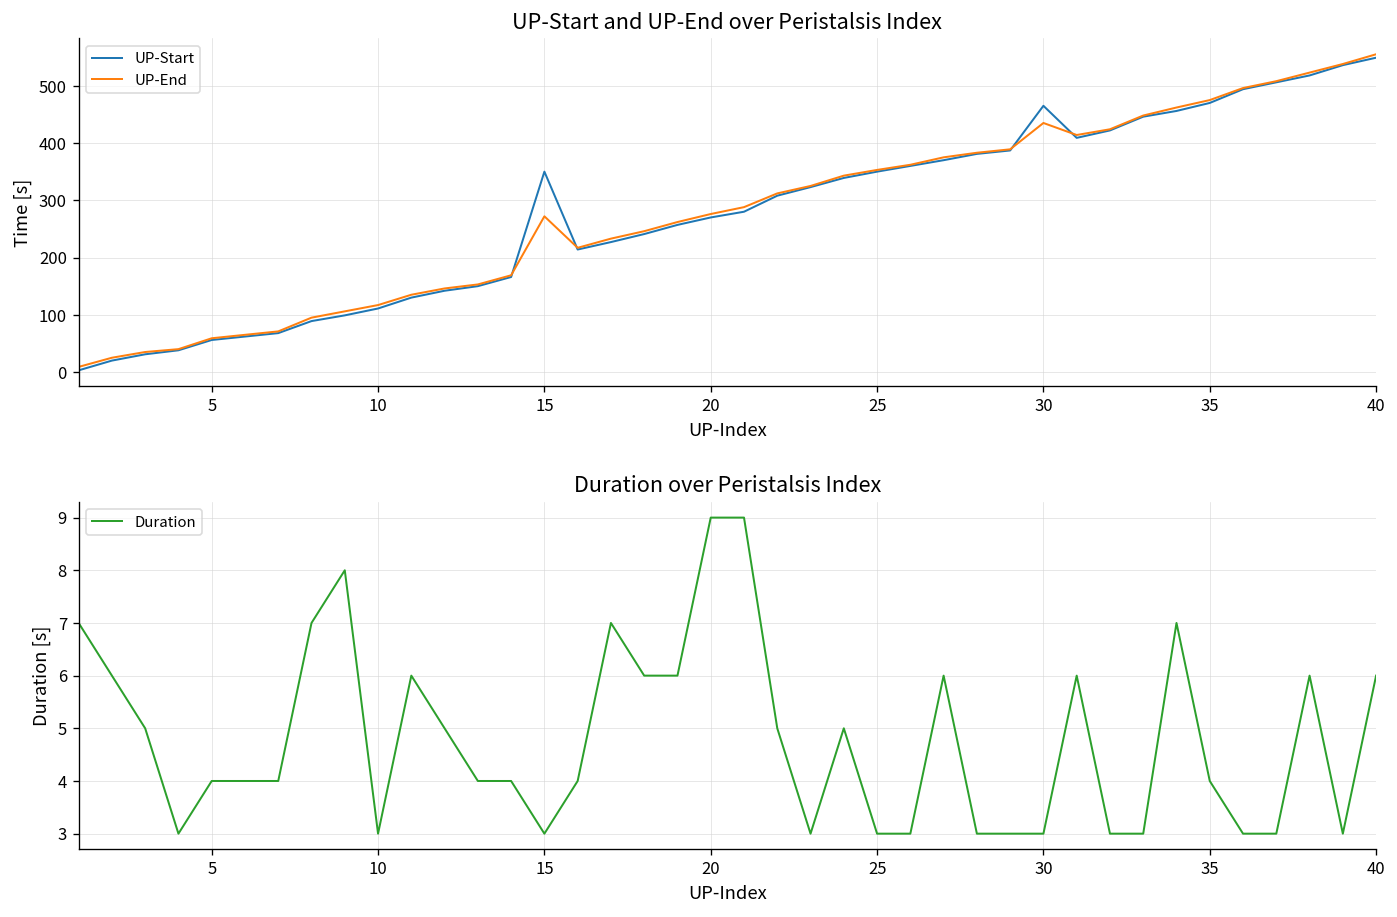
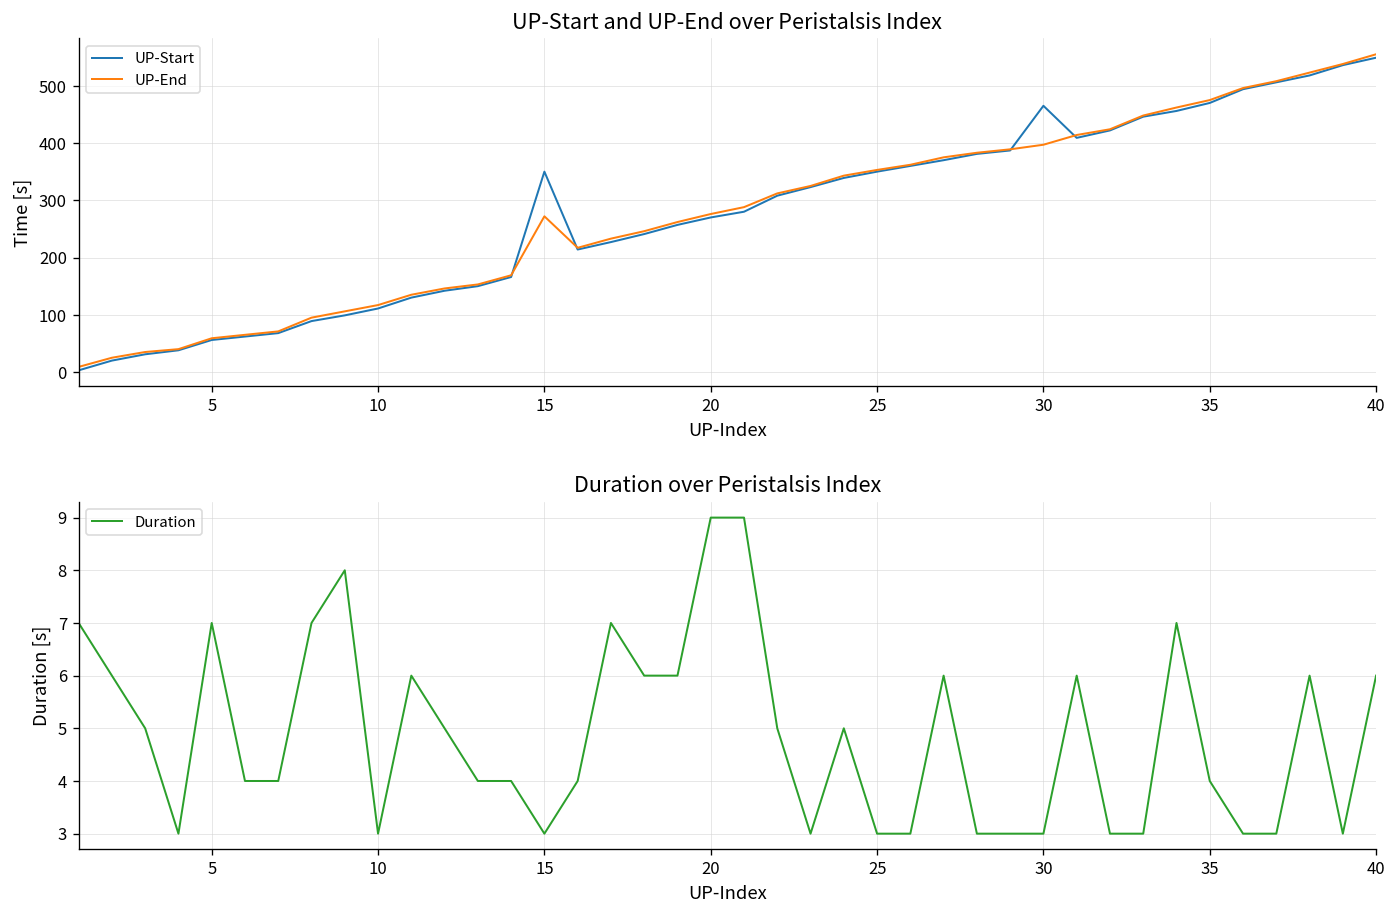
UP-Start and UP-End over Peristalsis Index, UP-End, 30: 440 -> 400
Duration over Peristalsis Index, 5: 4 -> 7
